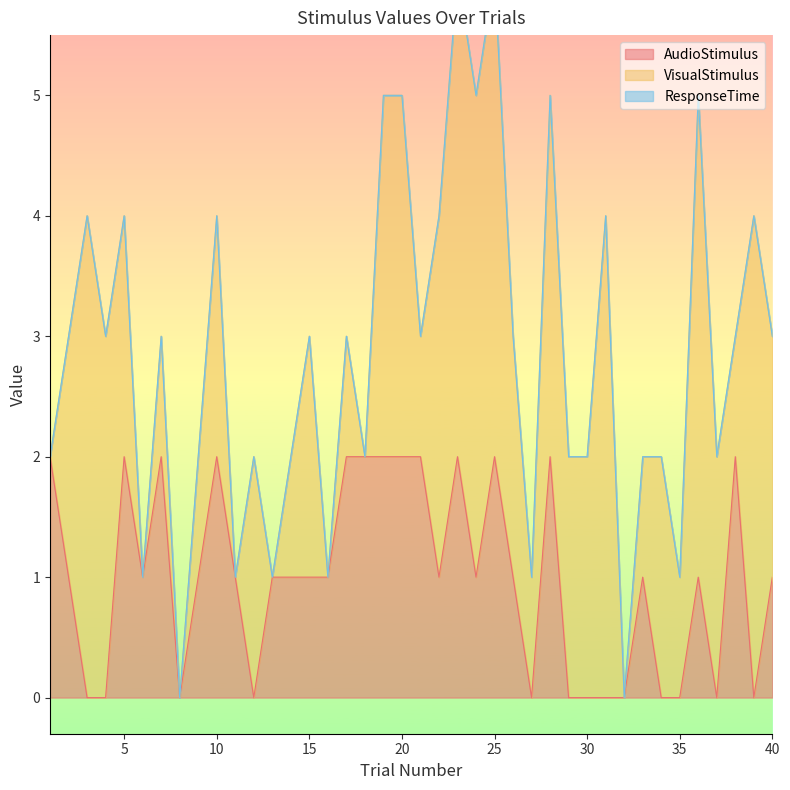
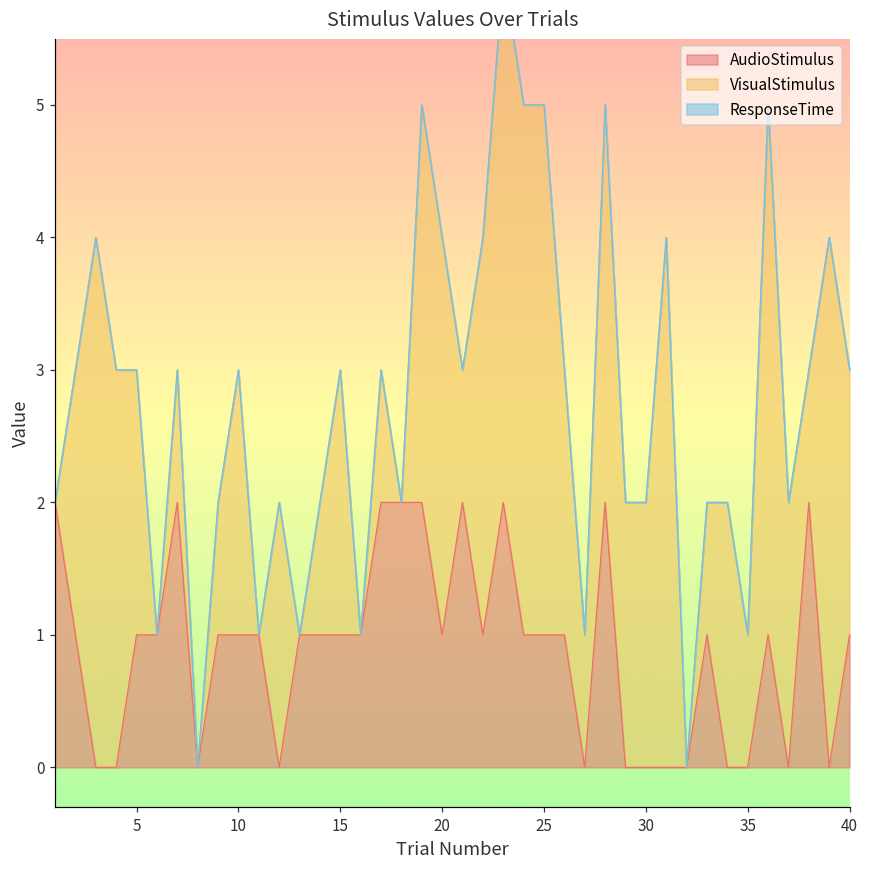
AudioStimulus, 5: 2 -> 1
AudioStimulus, 10: 2 -> 1
AudioStimulus, 20: 2 -> 1
AudioStimulus, 25: 2 -> 1
